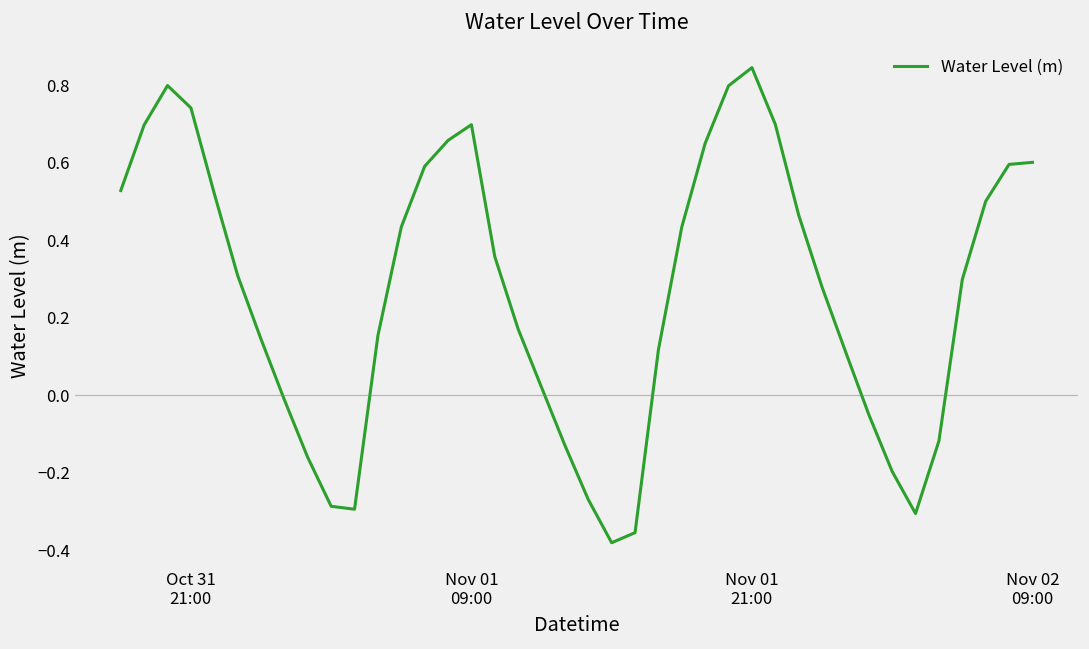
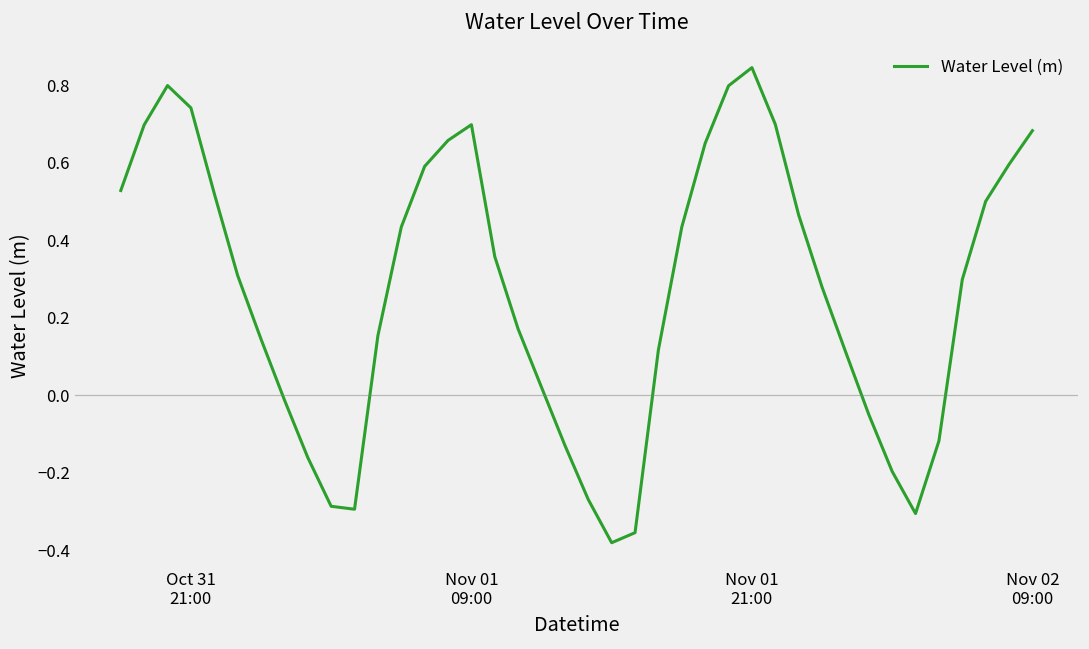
Nov 02 09:00: 0.60 -> 0.68
